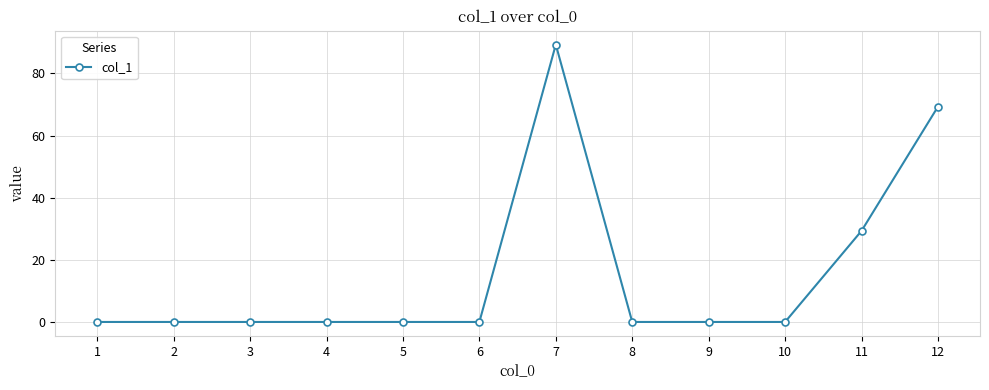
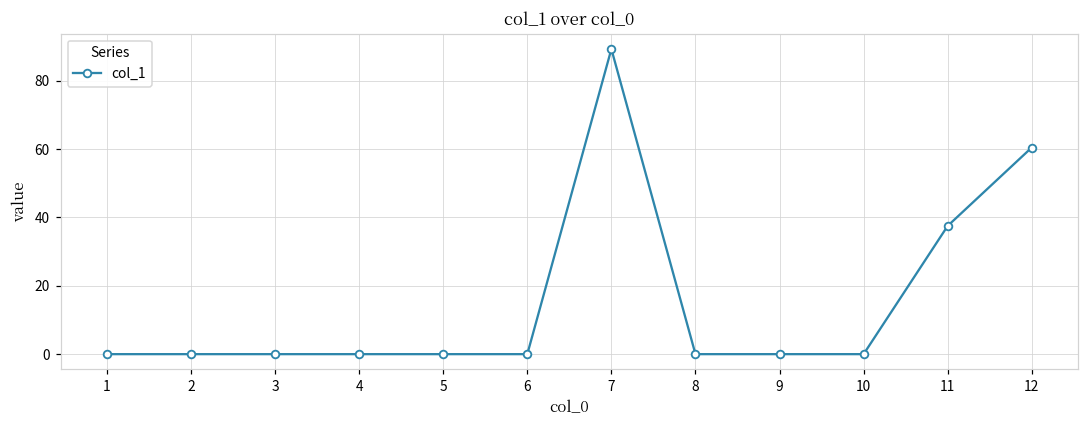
11: 29 -> 38
12: 69 -> 60
